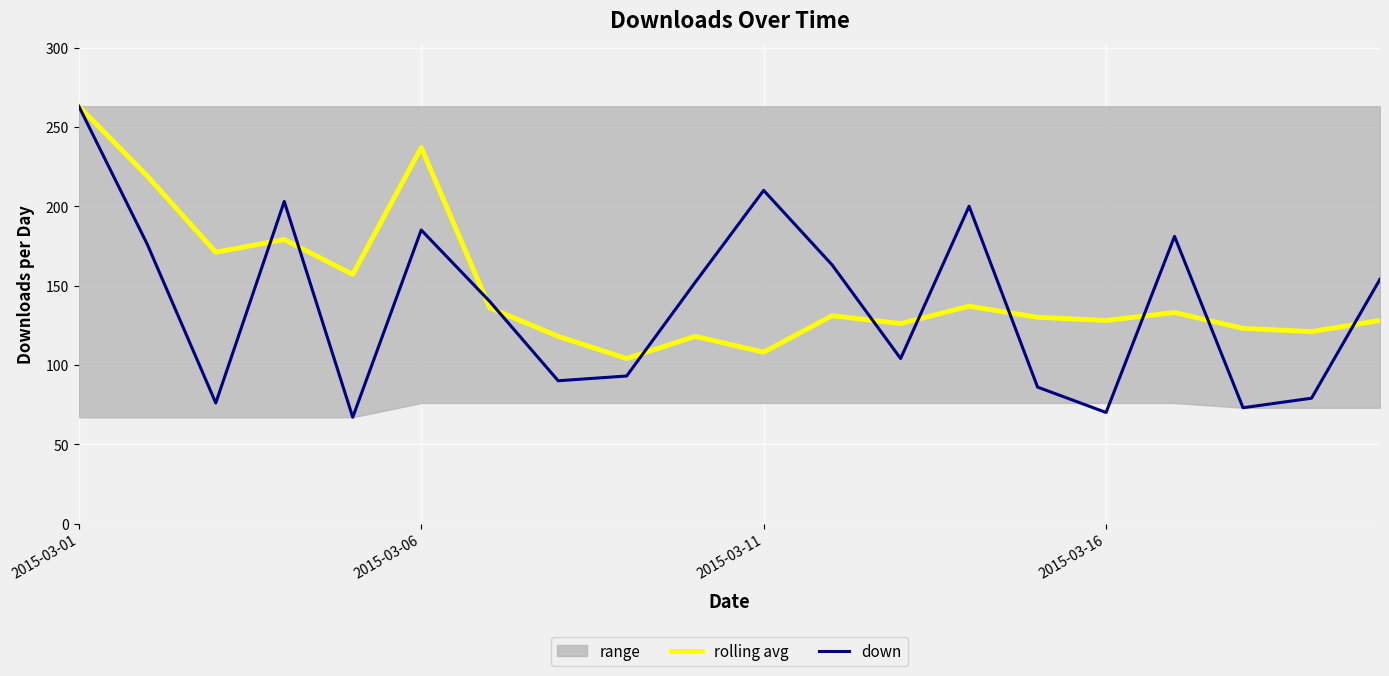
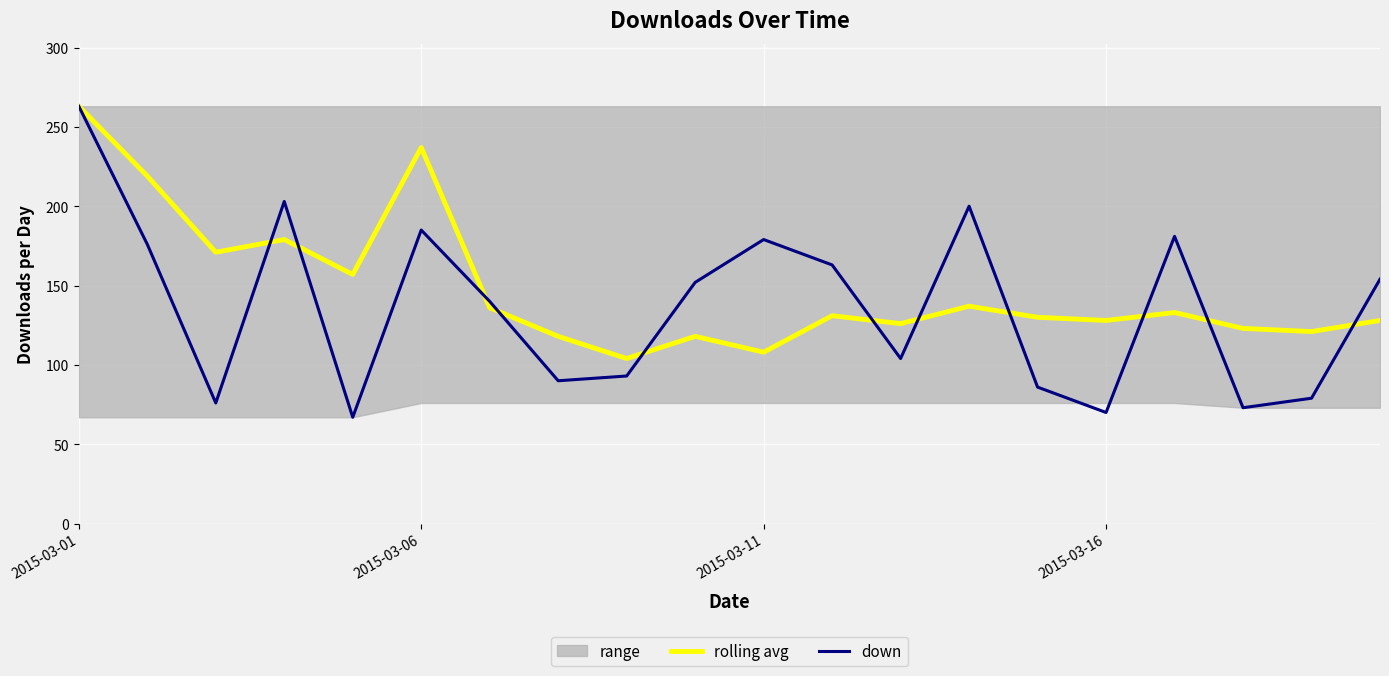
down, 2015-03-11: 210 -> 179
